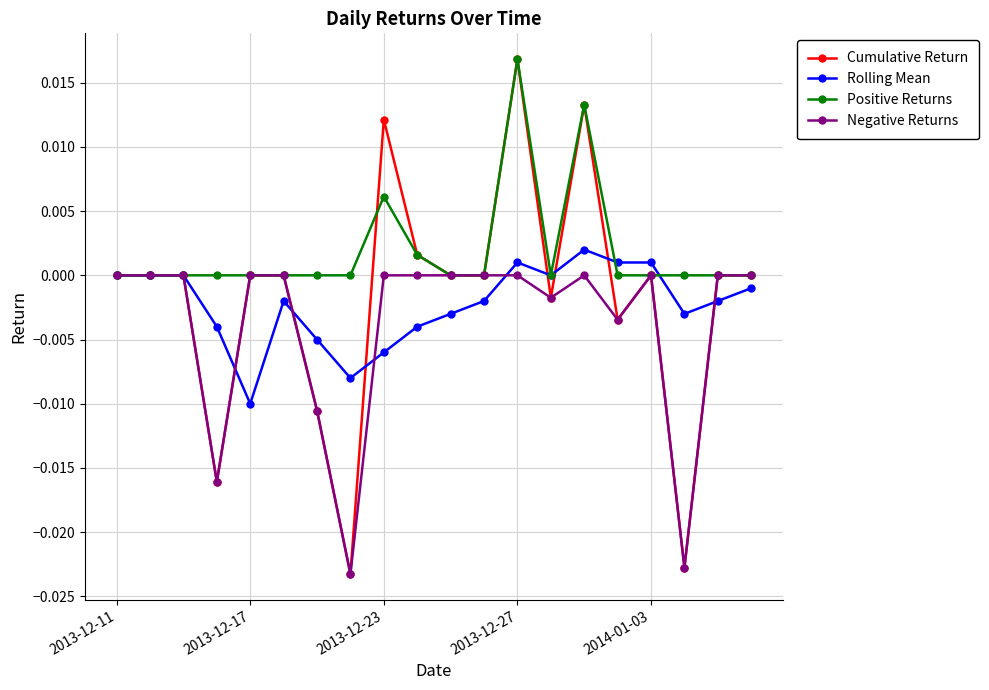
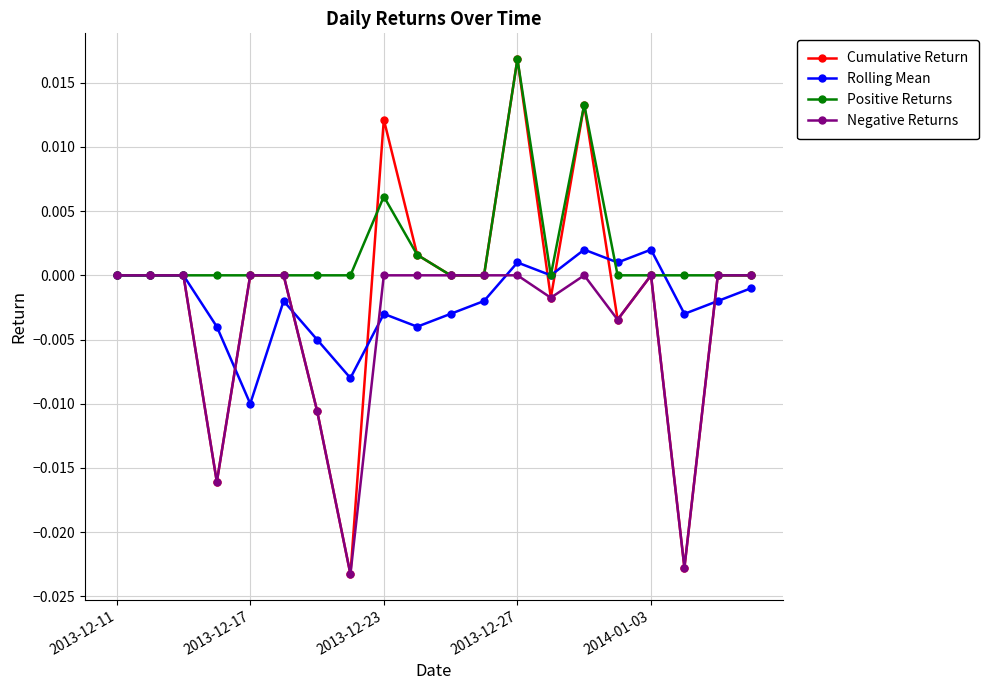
Rolling Mean, 2013-12-23: -0.006 -> -0.003
Rolling Mean, 2014-01-03: 0.001 -> 0.002
